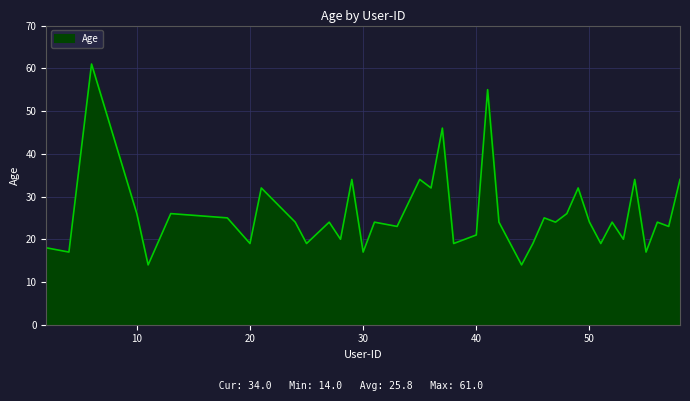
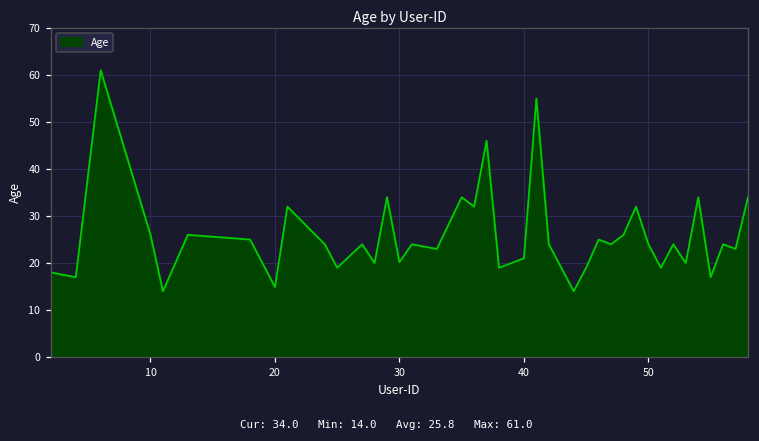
20: 19 -> 15
30: 17 -> 20
